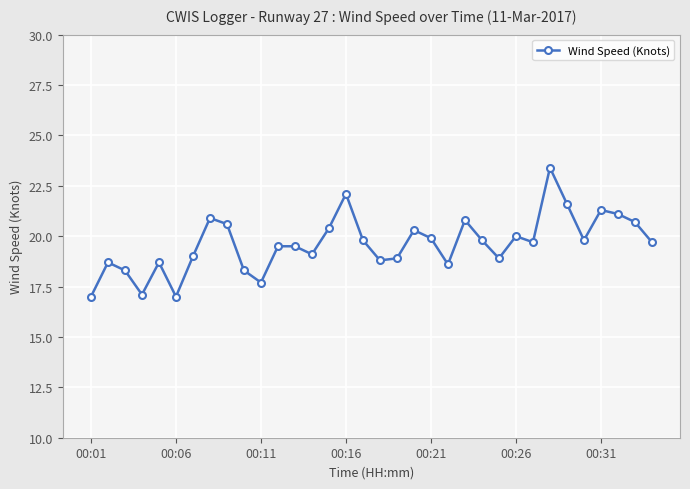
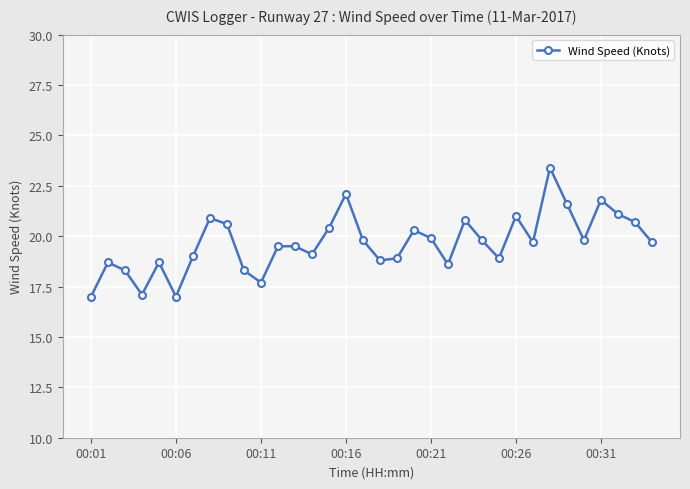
00:26: 20 -> 21
00:31: 21.3 -> 21.8
